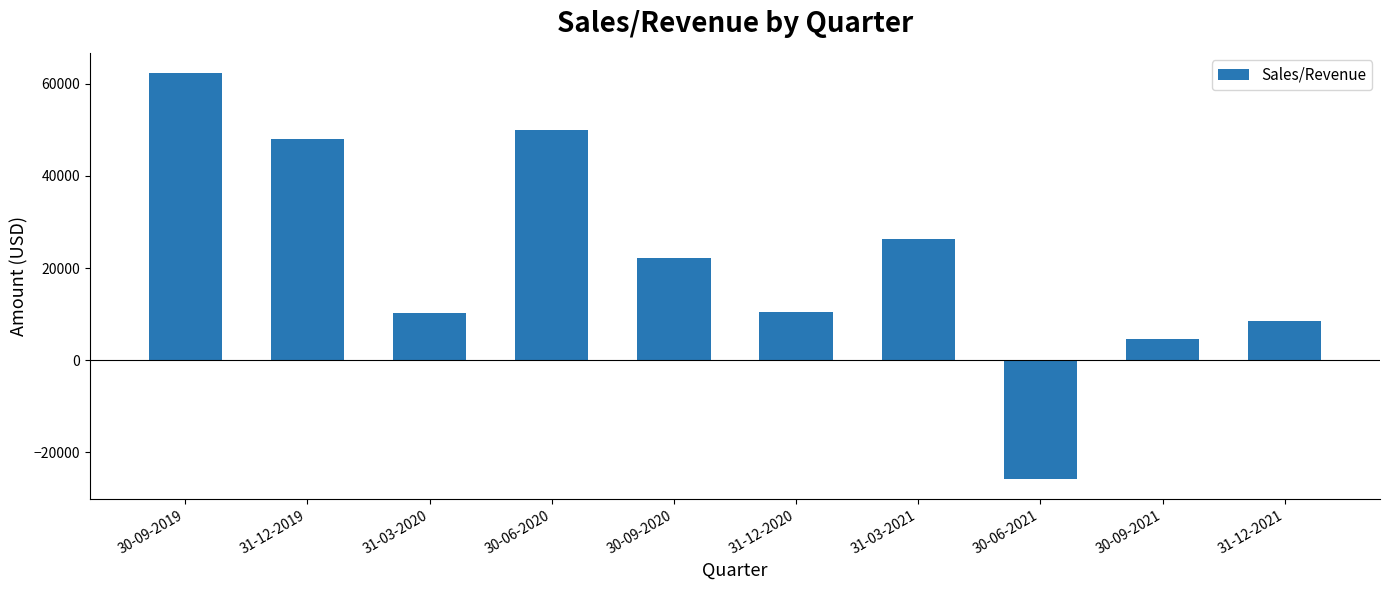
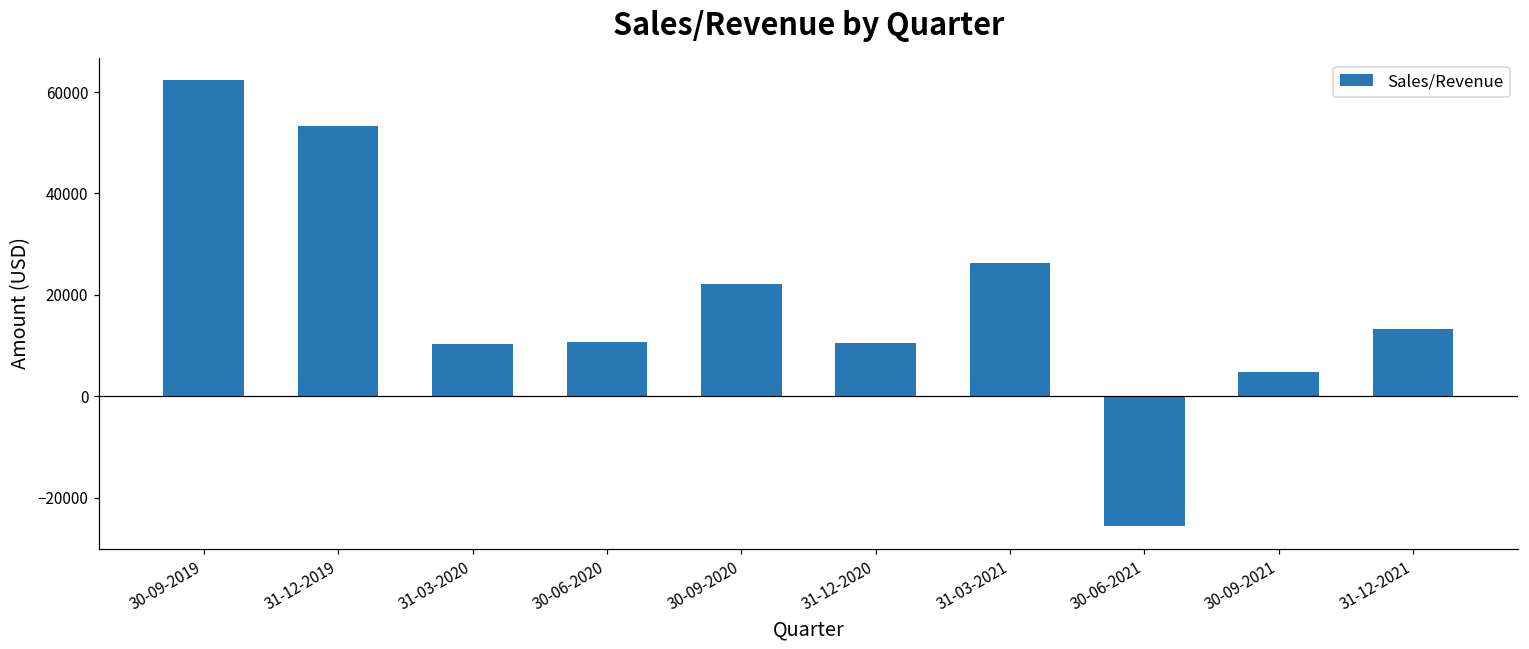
31-12-2019: 48000 -> 53000
30-06-2020: 50000 -> 11000
31-12-2021: 9000 -> 13000
